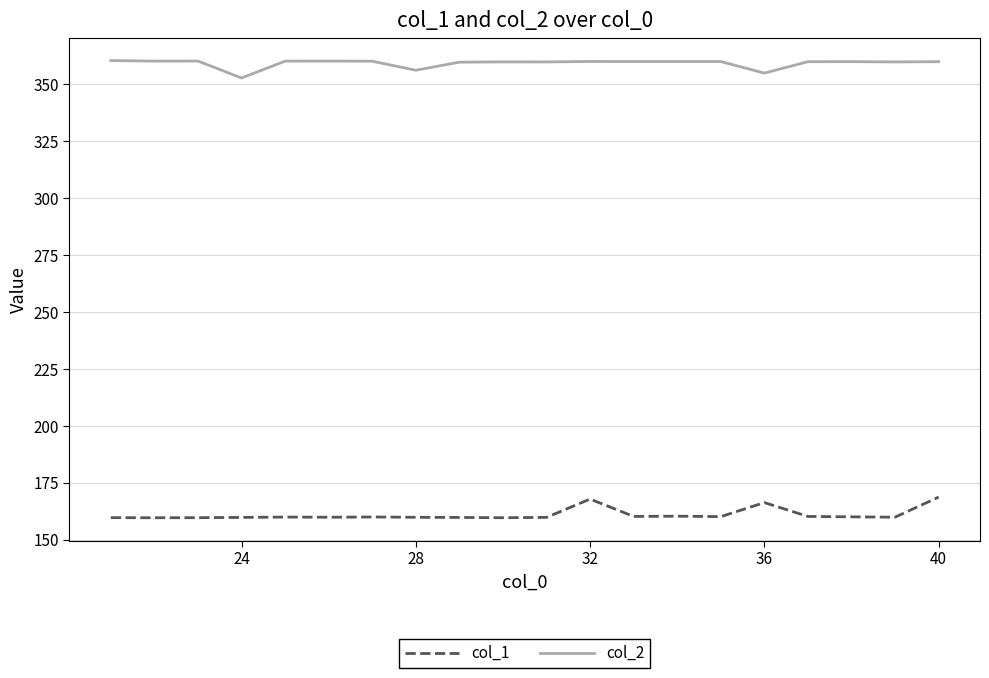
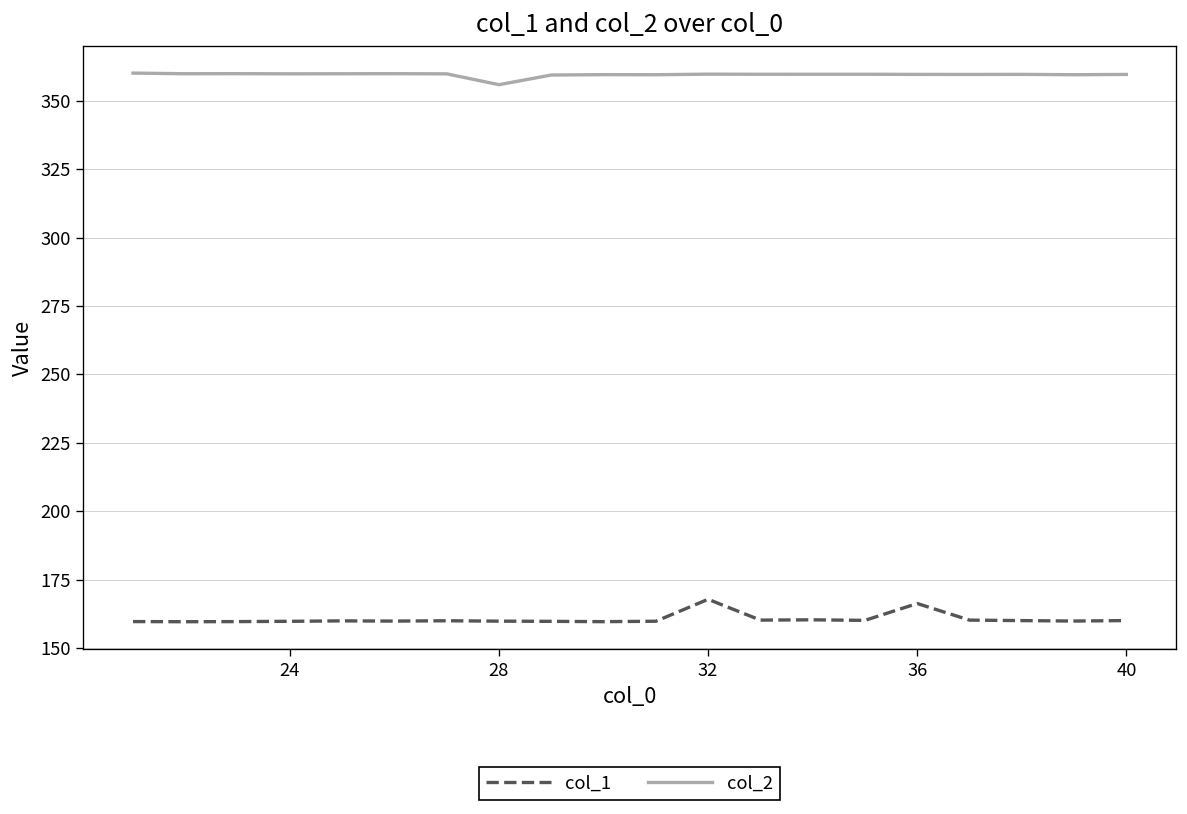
col_2, 24: 353 -> 360
col_2, 36: 355 -> 360
col_1, 40: 169 -> 160
